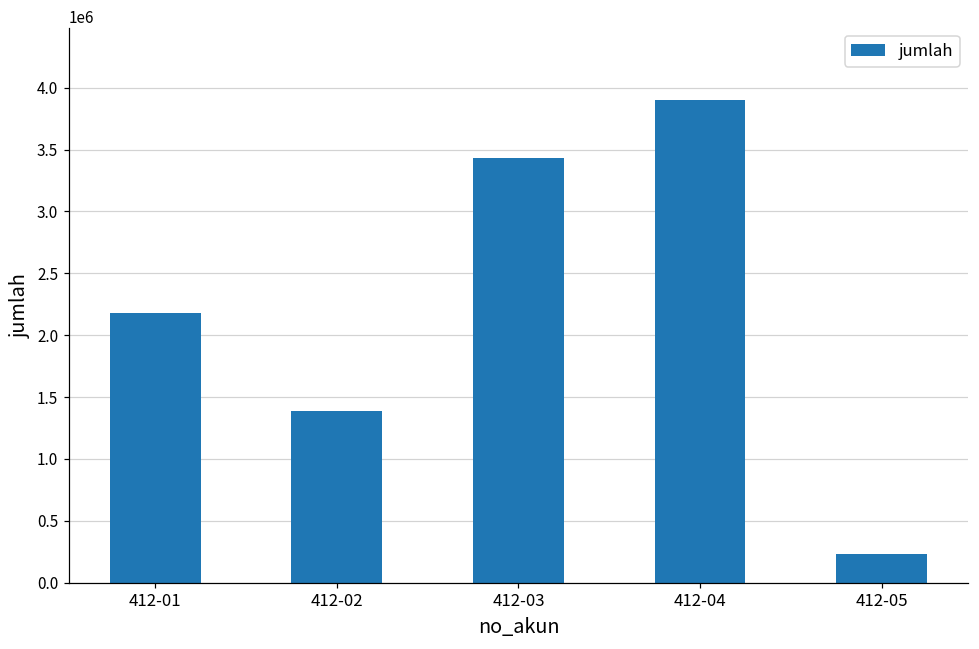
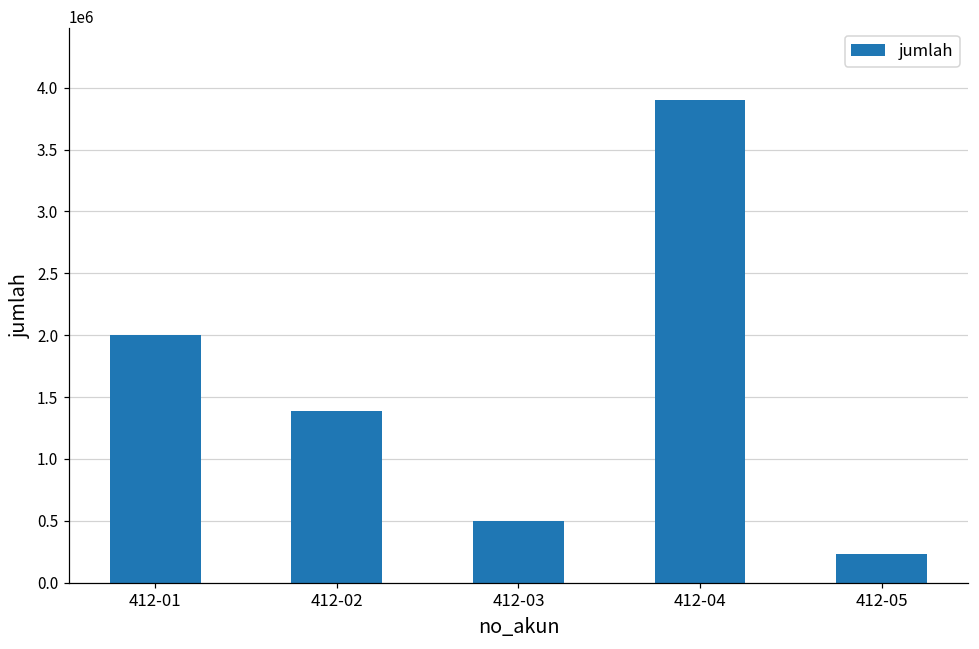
412-01: 2180000 -> 2000000
412-03: 3430000 -> 500000
